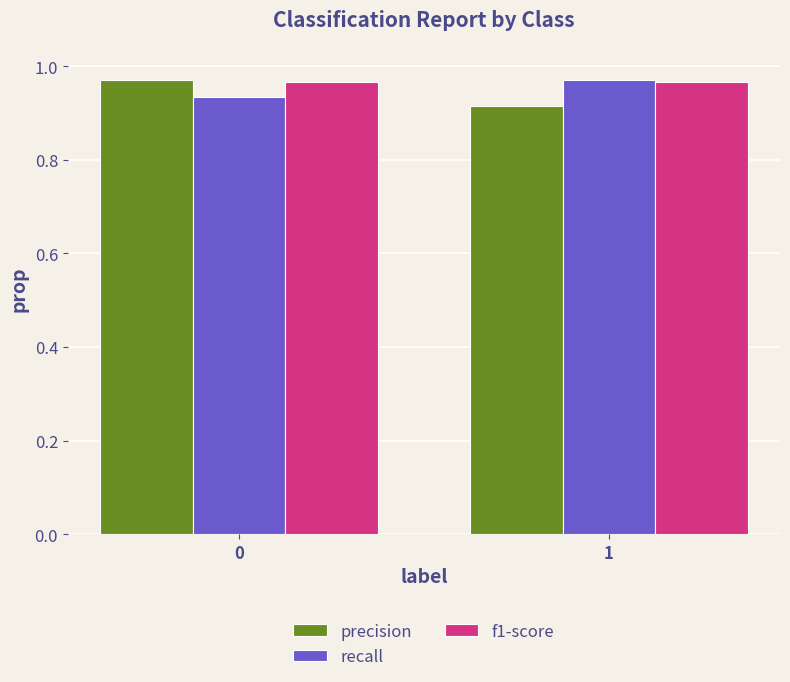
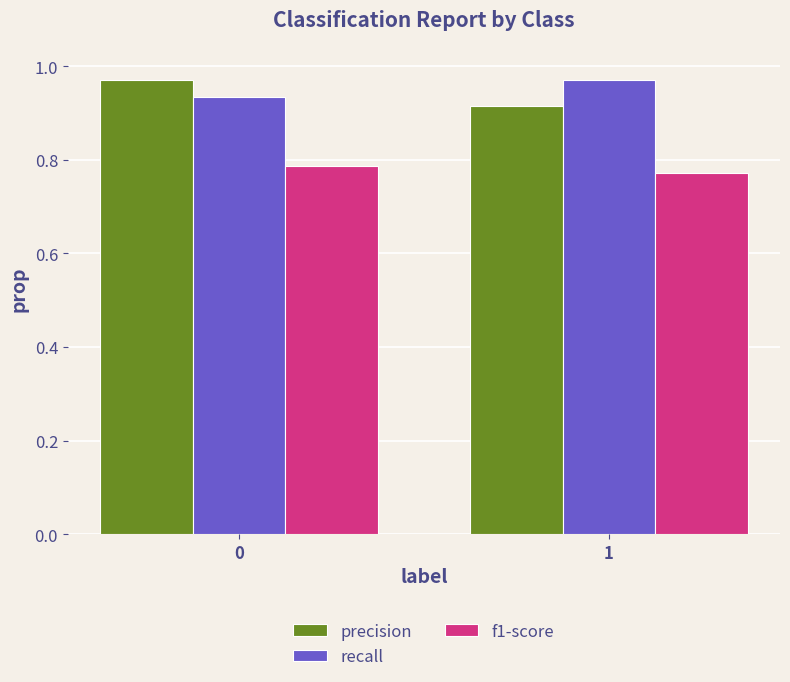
f1-score, 0: 0.97 -> 0.79
f1-score, 1: 0.97 -> 0.77
